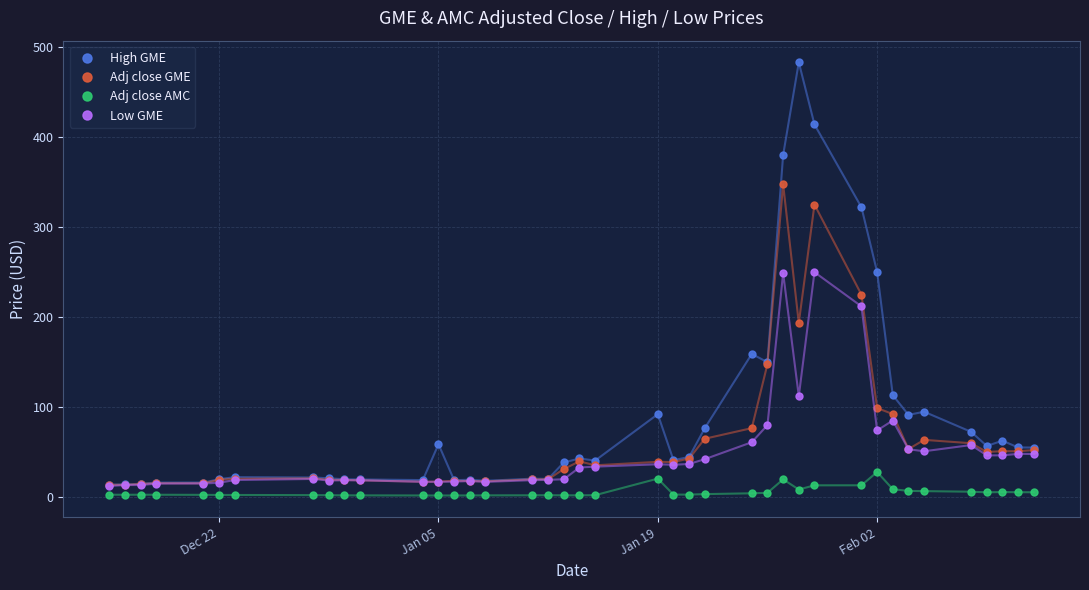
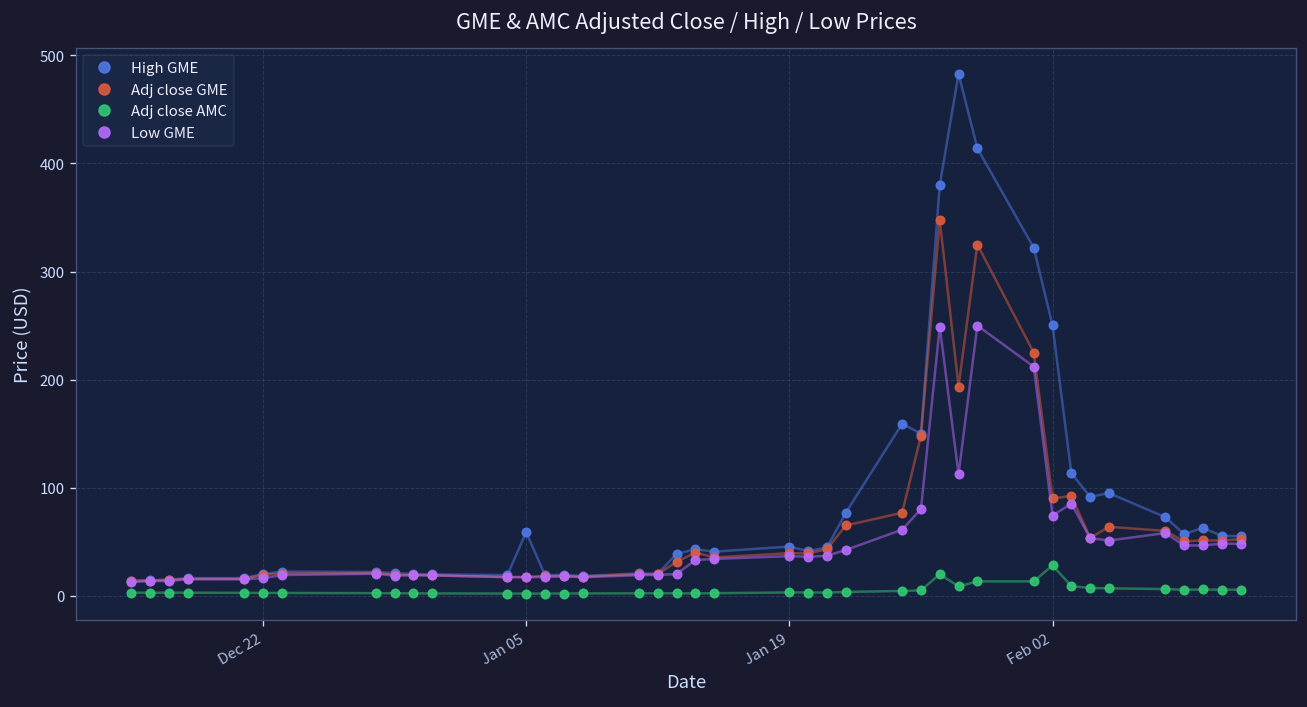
High GME, Jan 19: 90 -> 50
Adj close AMC, Jan 19: 20 -> 0
Adj close GME, Feb 02: 100 -> 90
